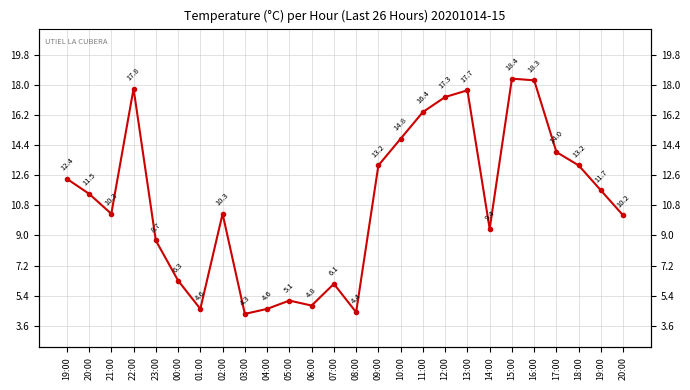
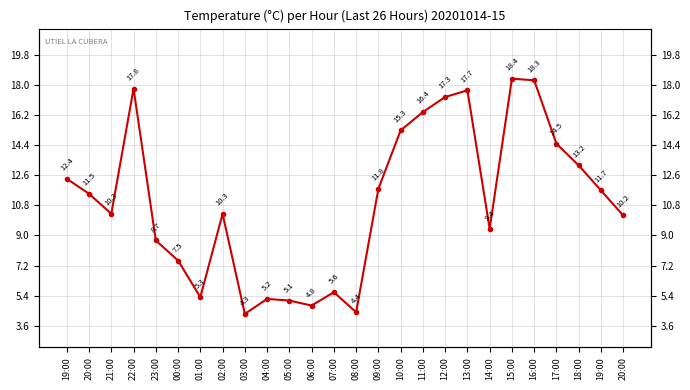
00:00: 6.3 -> 7.5
01:00: 4.6 -> 5.3
04:00: 4.6 -> 5.2
07:00: 6.1 -> 5.6
09:00: 13.2 -> 11.8
10:00: 14.8 -> 15.3
17:00: 14.0 -> 14.5
